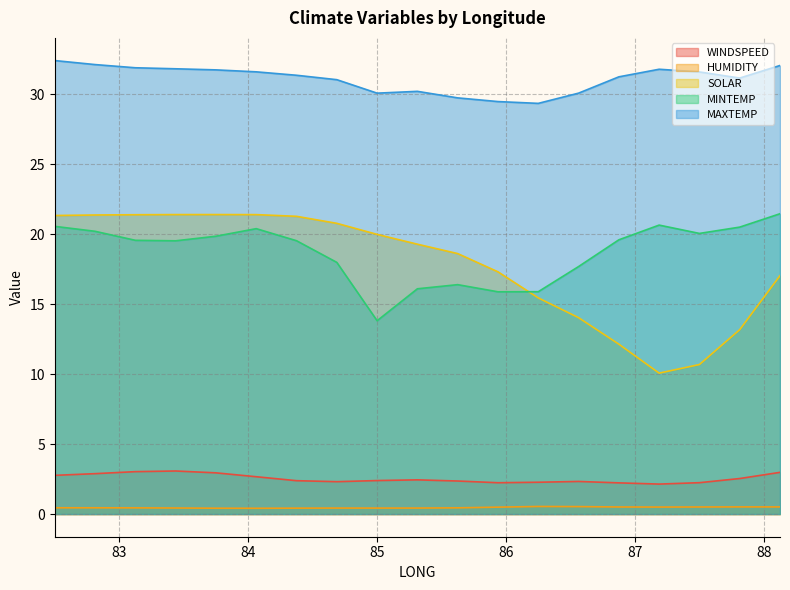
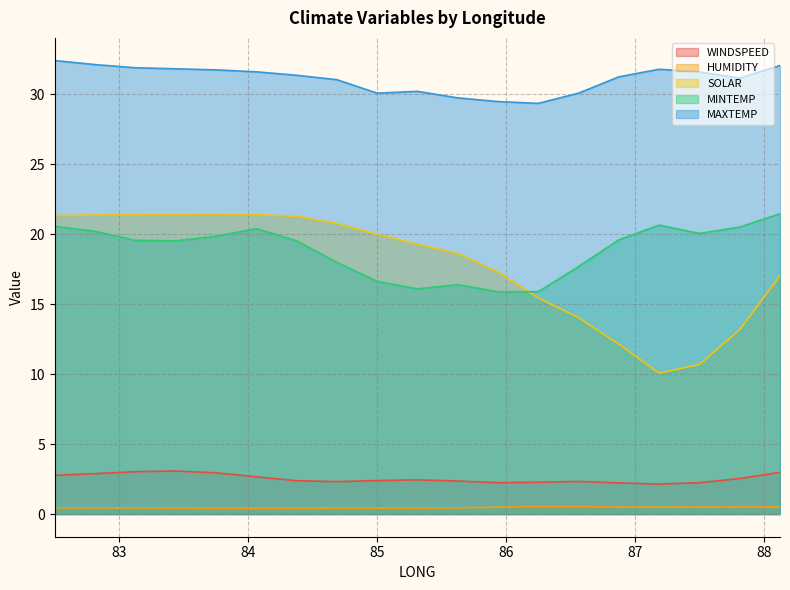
MINTEMP, 85: 13.8 -> 16.6
